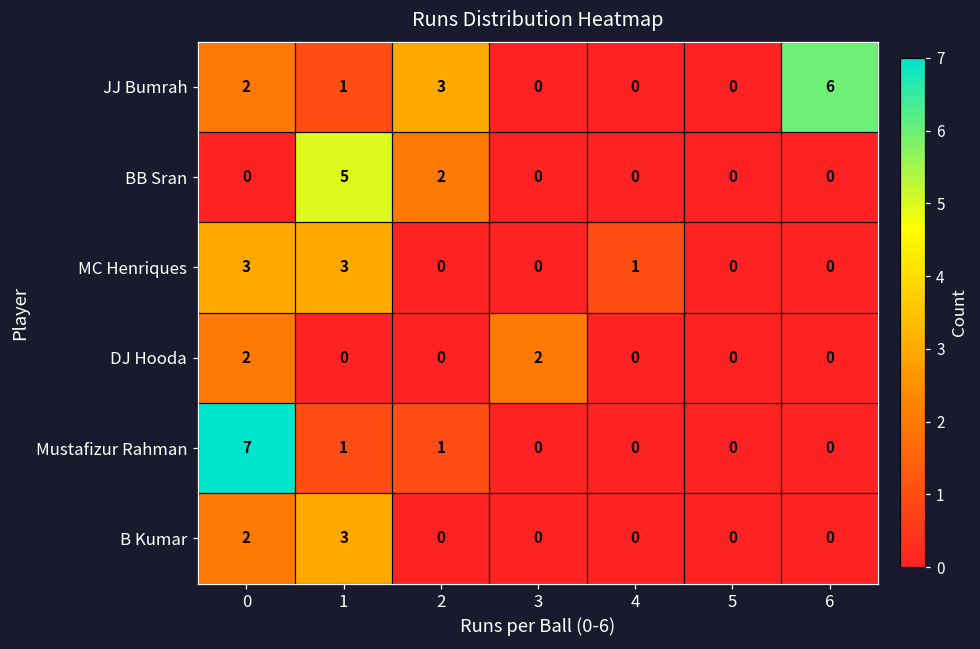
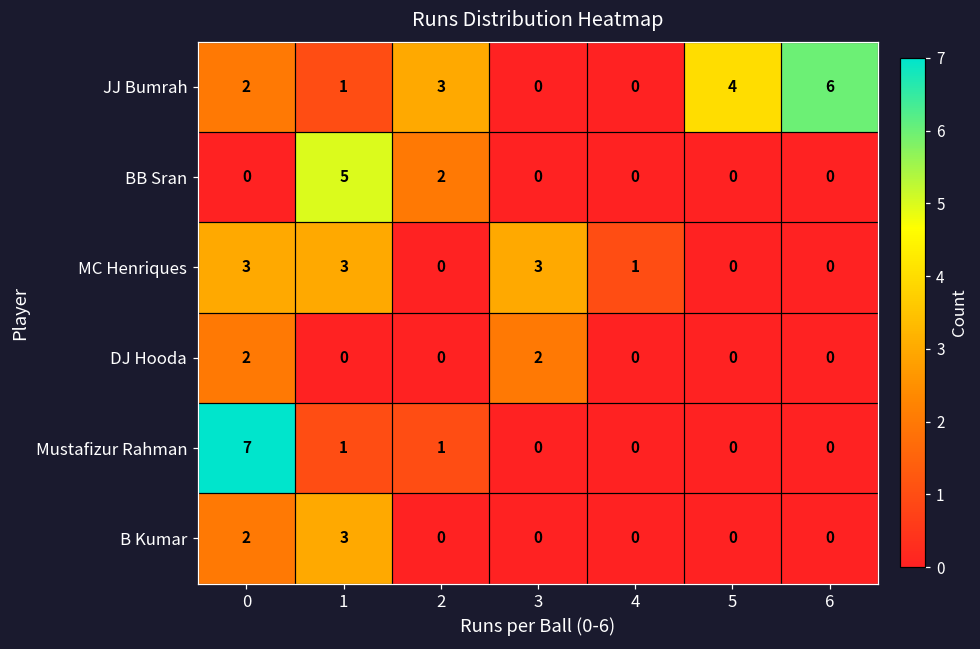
JJ Bumrah, 5: 0 -> 4
MC Henriques, 3: 0 -> 3
